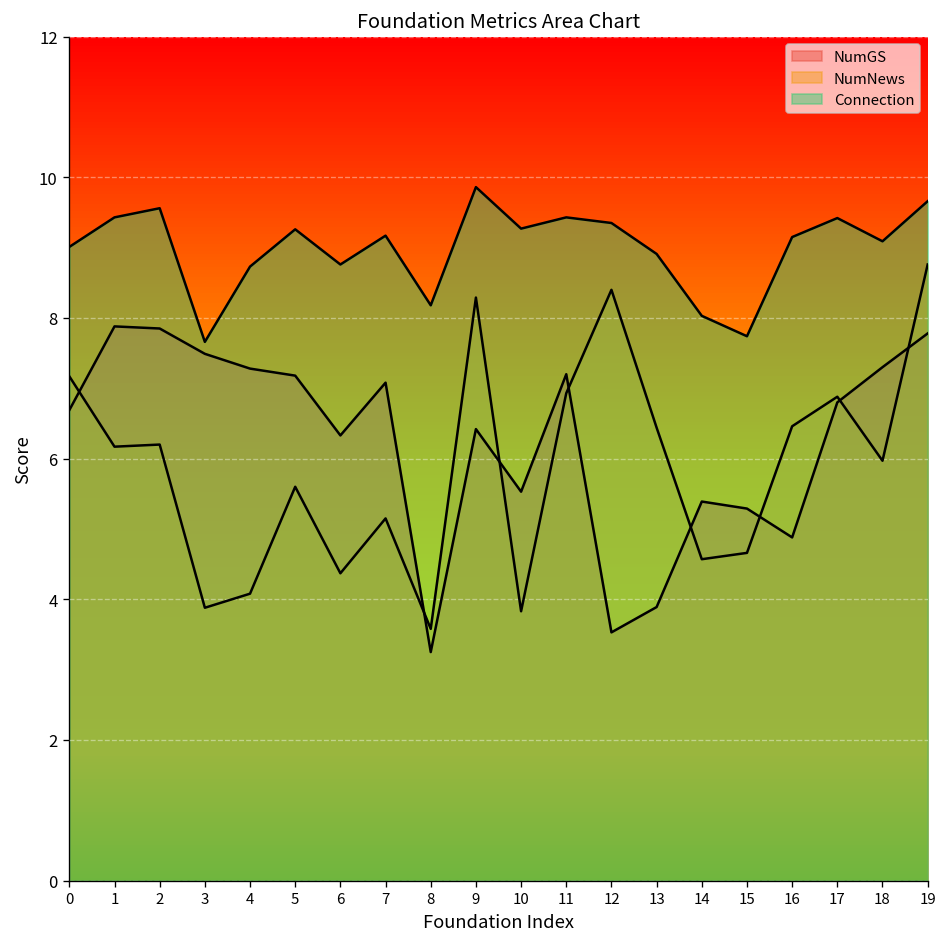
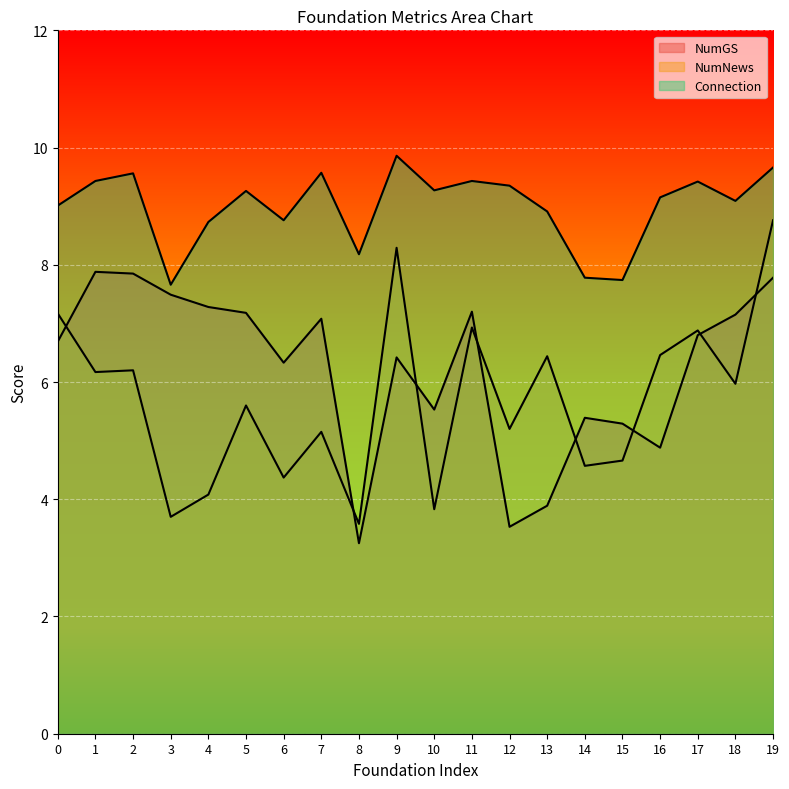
NumNews, 3: 3.9 -> 3.7
Connection, 7: 9.2 -> 9.6
NumNews, 12: 8.4 -> 5.2
Connection, 14: 8.0 -> 7.8
NumGS, 18: 7.3 -> 7.2
